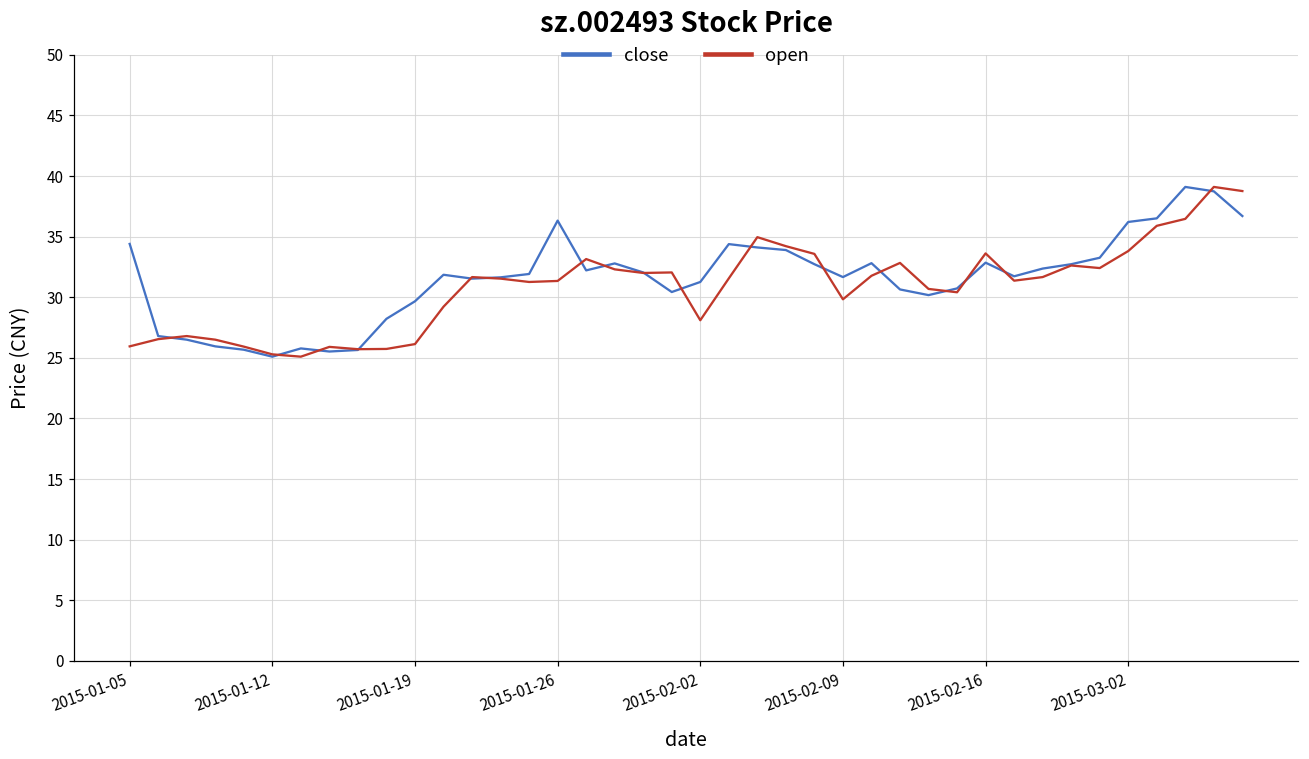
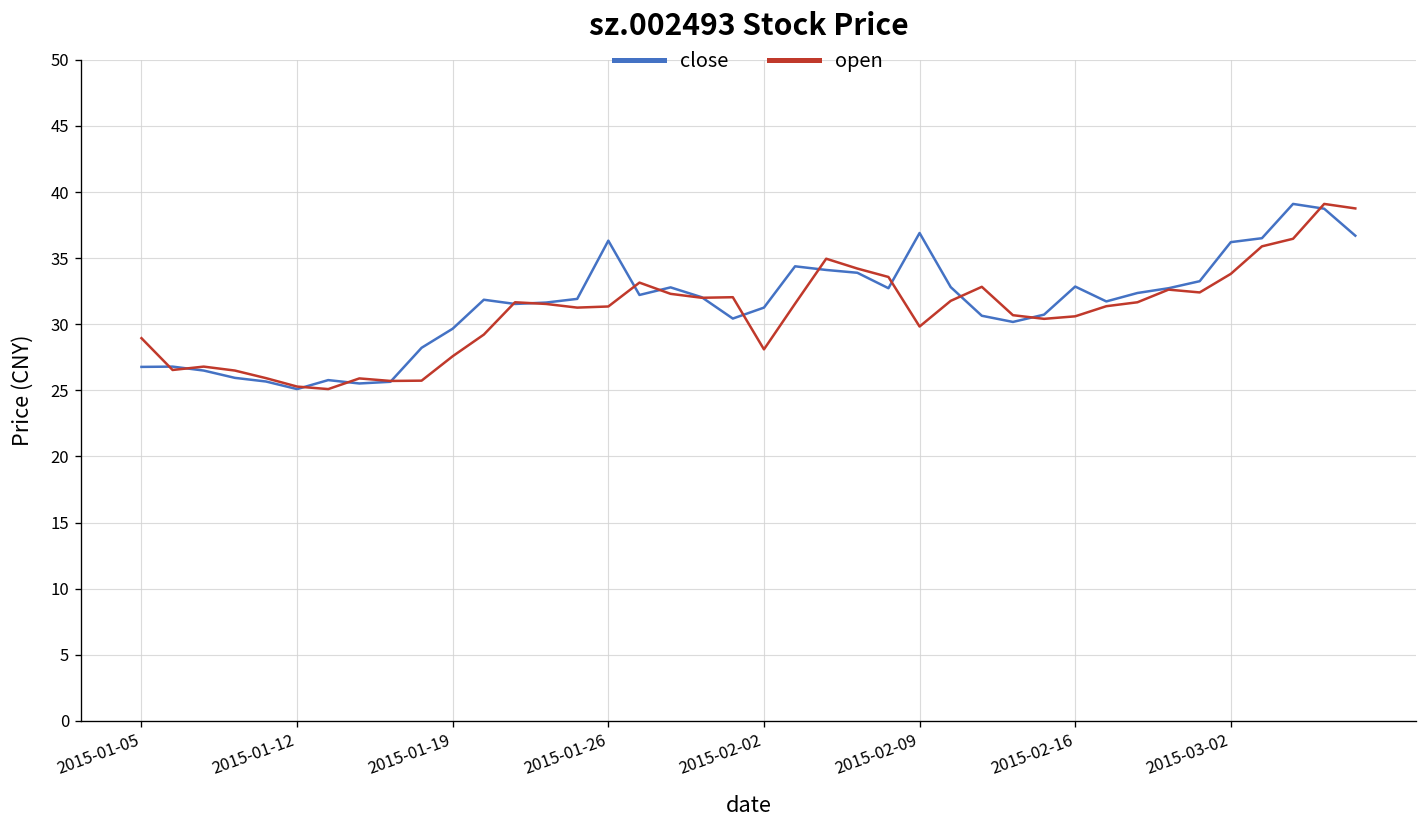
close, 2015-01-05: 34.4 -> 26.8
open, 2015-01-05: 25.9 -> 28.9
open, 2015-01-19: 26.1 -> 27.6
close, 2015-02-09: 31.7 -> 36.9
open, 2015-02-16: 33.6 -> 30.6
